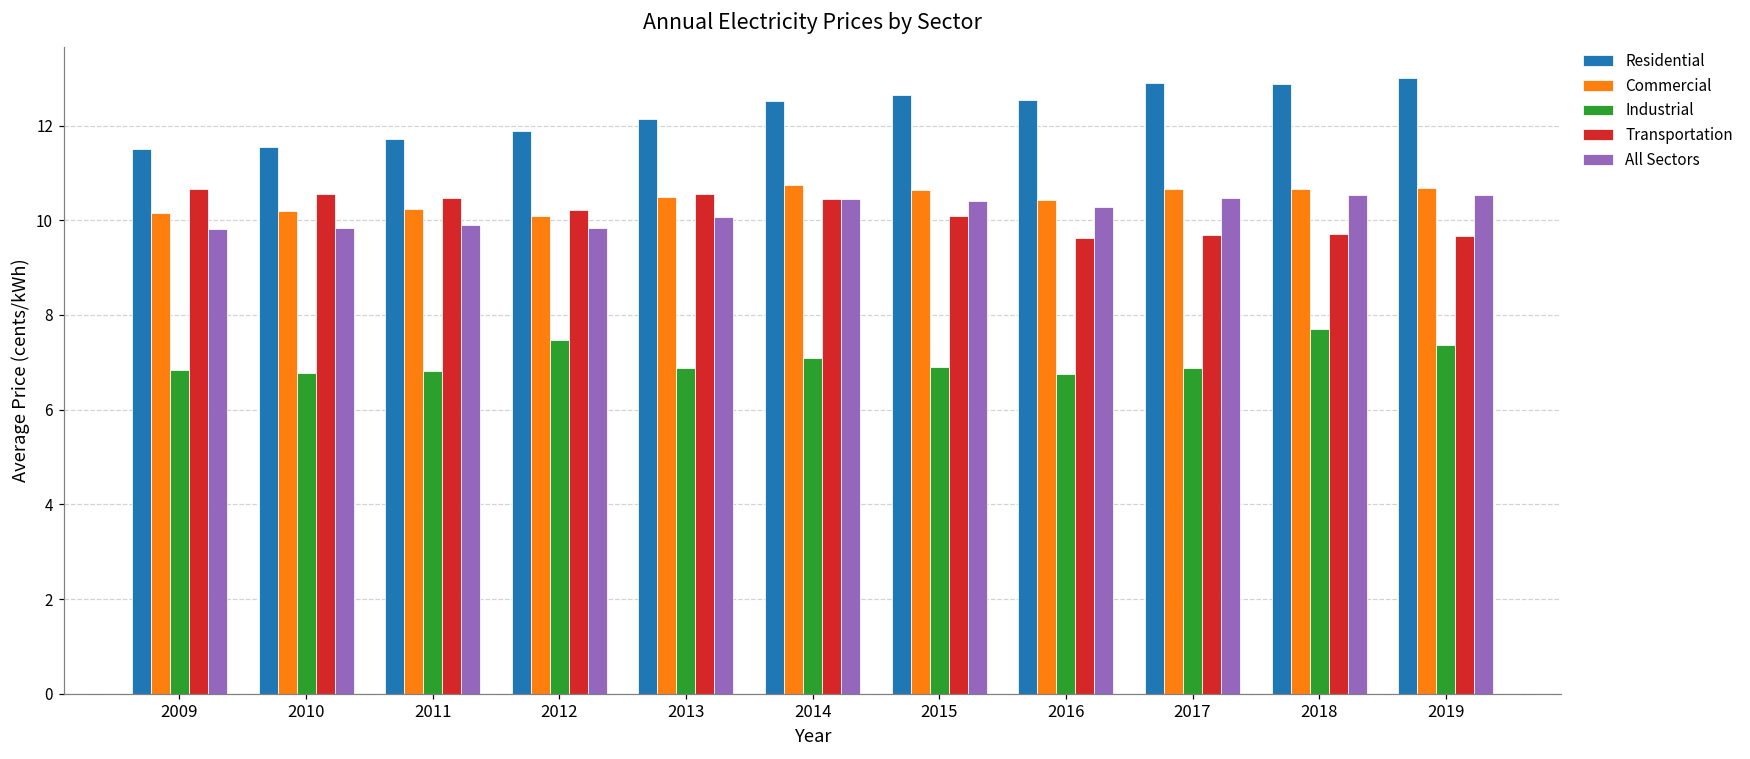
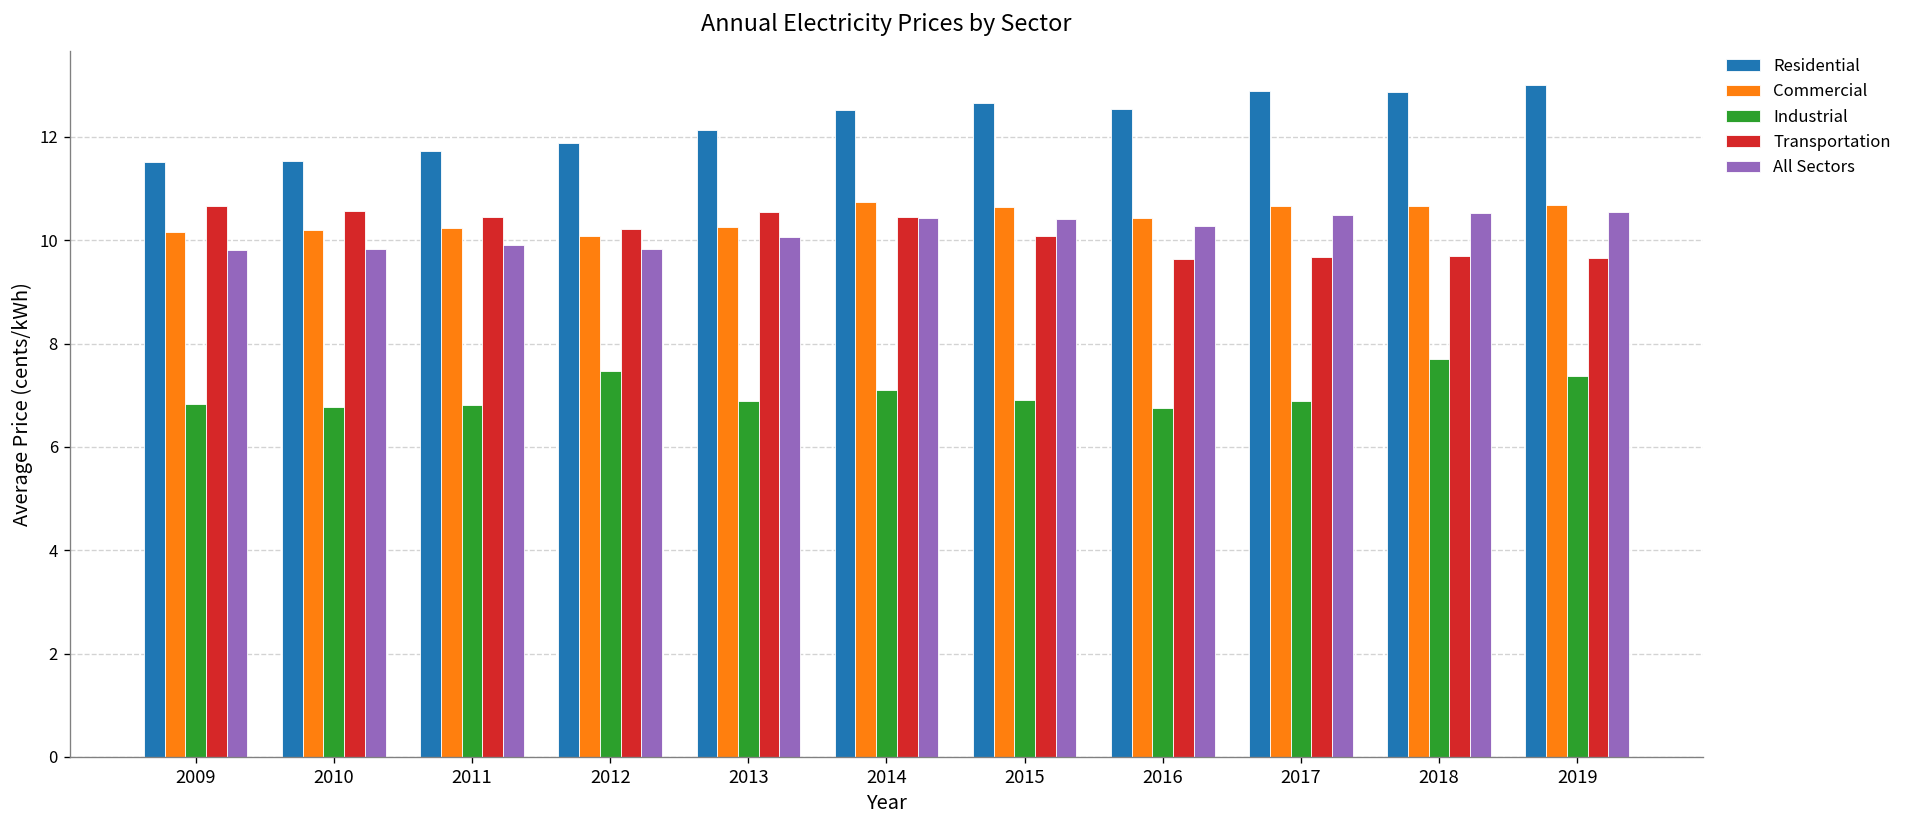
Commercial, 2013: 10.5 -> 10.3
